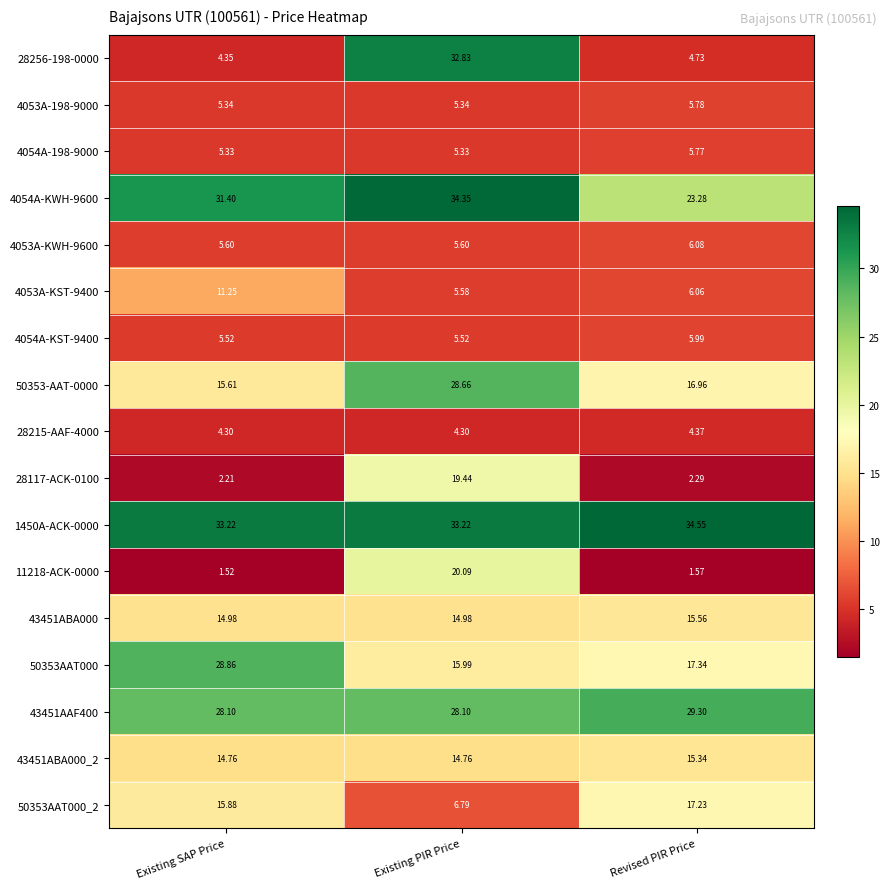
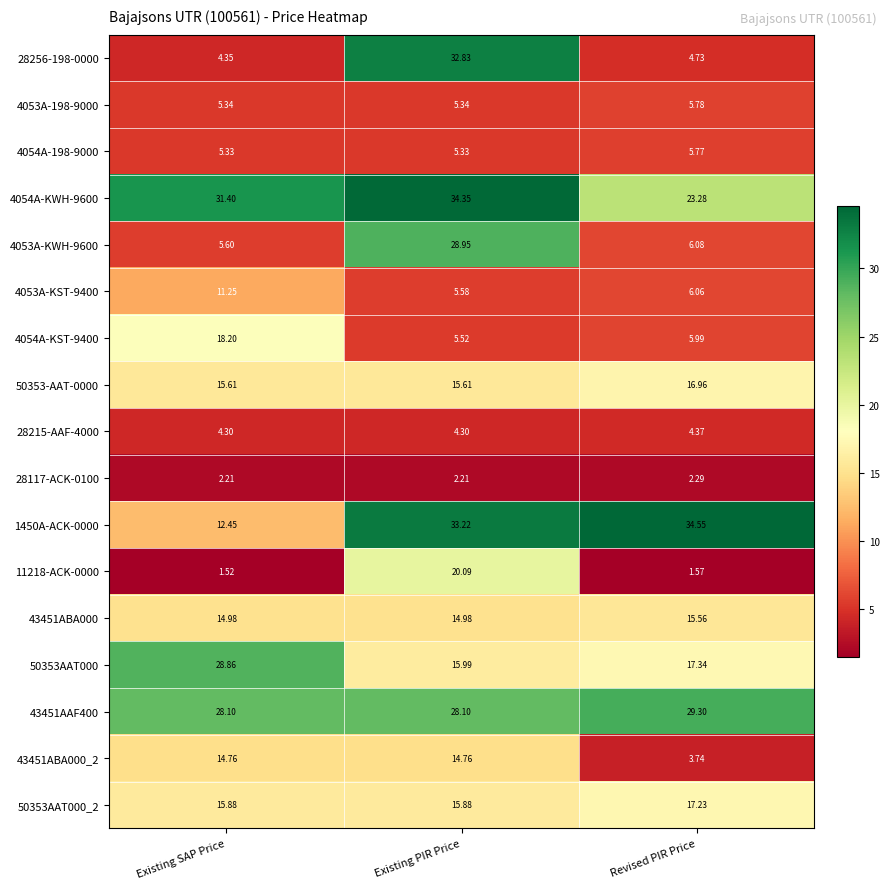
4053A-KWH-9600, Existing PIR Price: 5.60 -> 28.95
4054A-KST-9400, Existing SAP Price: 5.52 -> 18.20
50353-AAT-0000, Existing PIR Price: 28.66 -> 15.61
28117-ACK-0100, Existing PIR Price: 19.44 -> 2.21
1450A-ACK-0000, Existing SAP Price: 33.22 -> 12.45
43451ABA000_2, Revised PIR Price: 15.34 -> 3.74
50353AAT000_2, Existing PIR Price: 6.79 -> 15.88
